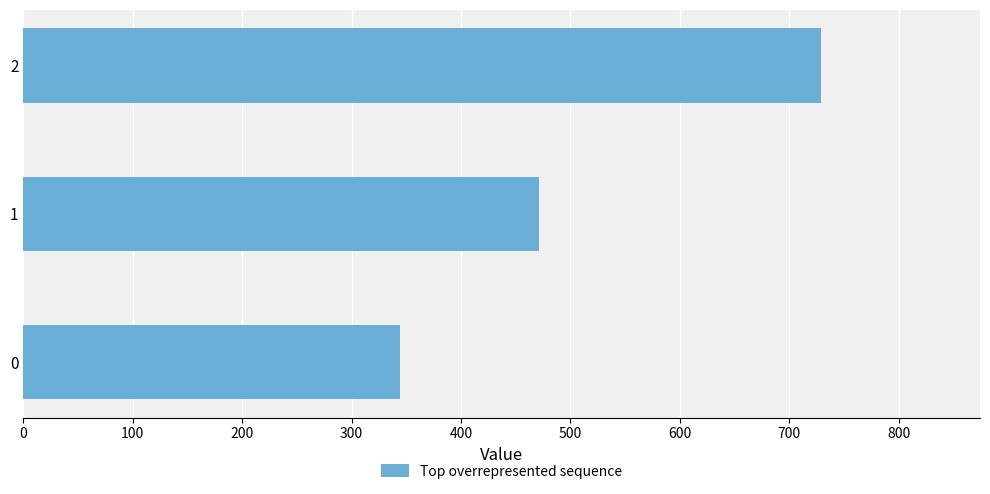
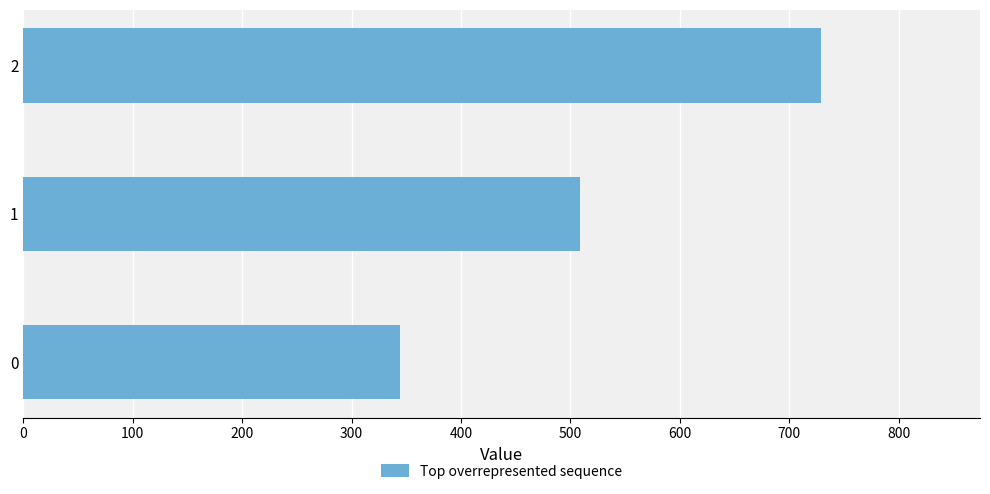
1: 471 -> 509
